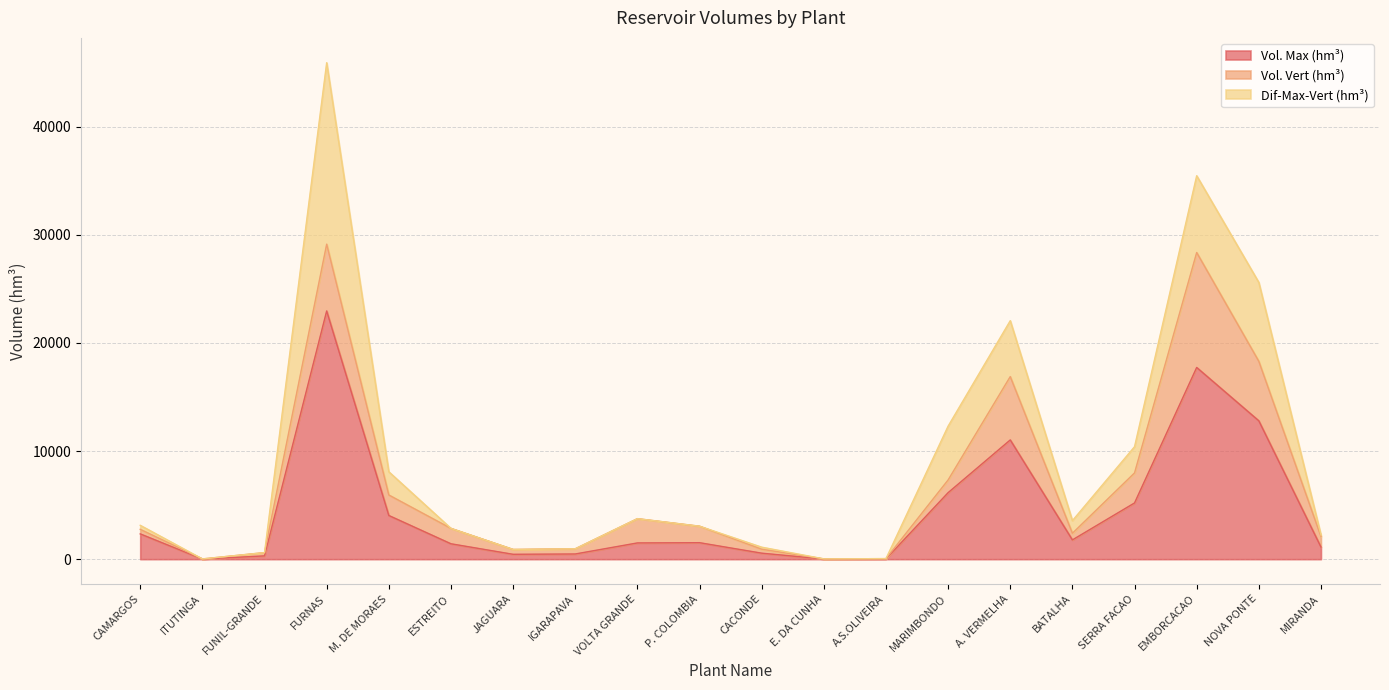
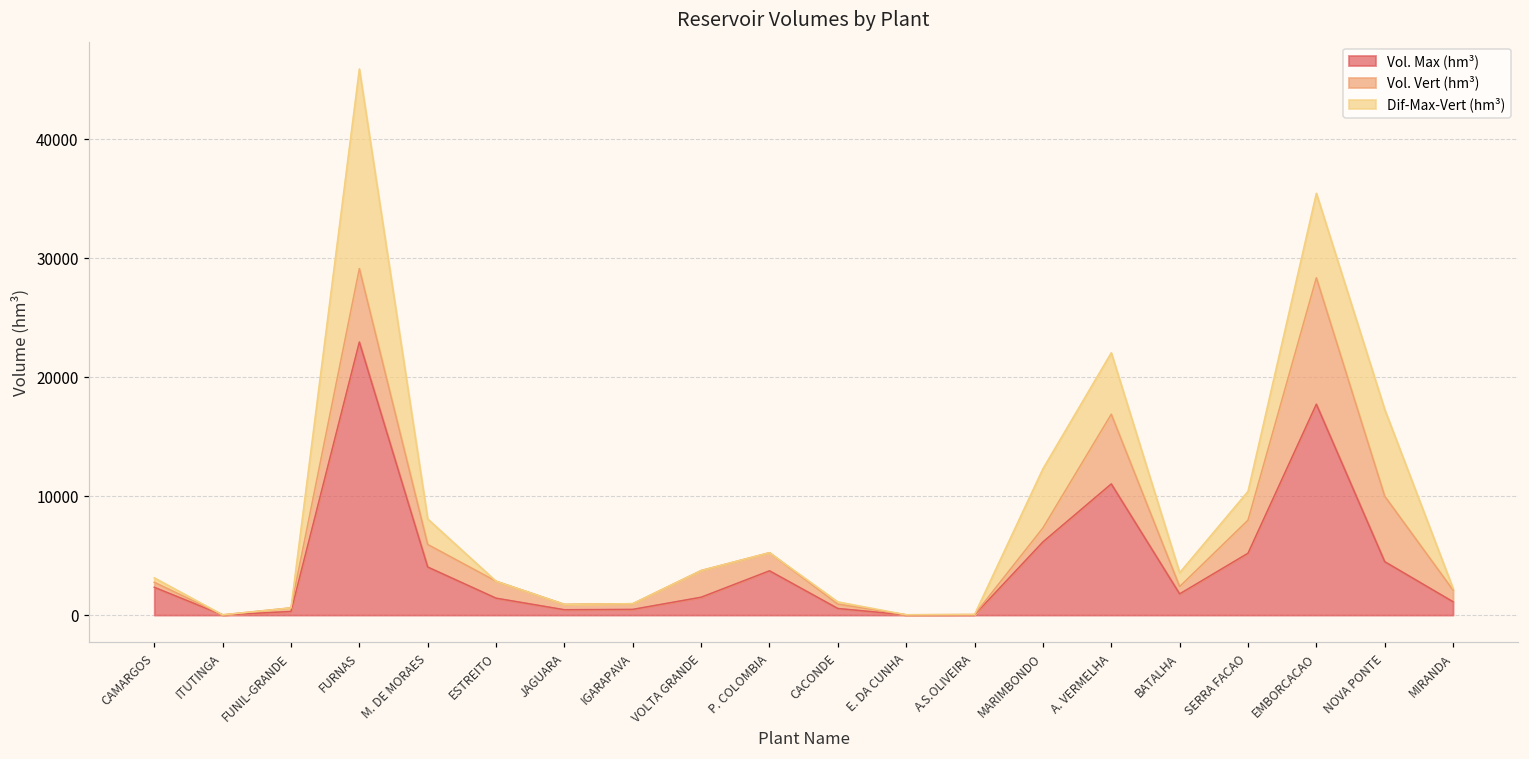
Vol. Max (hm³), P. COLOMBIA: 1500 -> 3700
Vol. Max (hm³), NOVA PONTE: 12800 -> 4500
